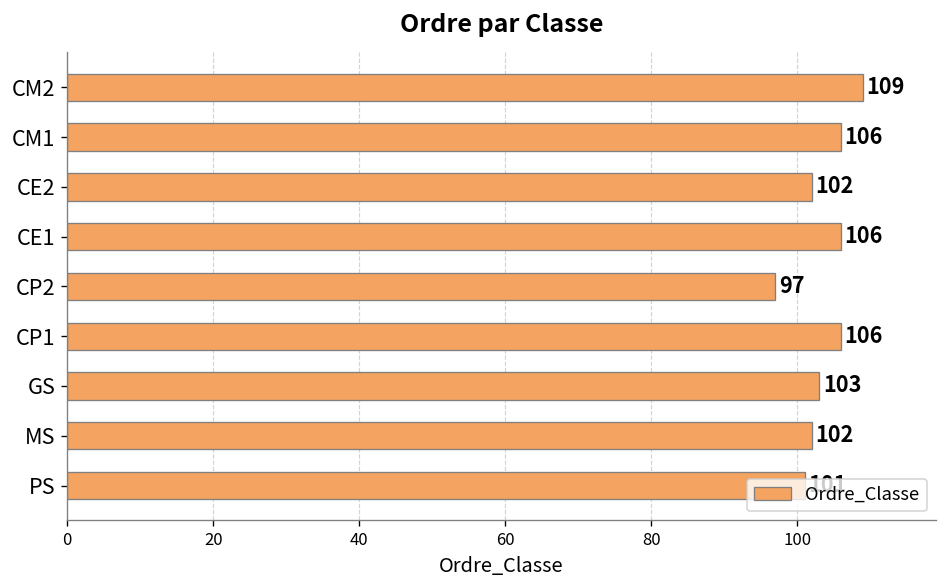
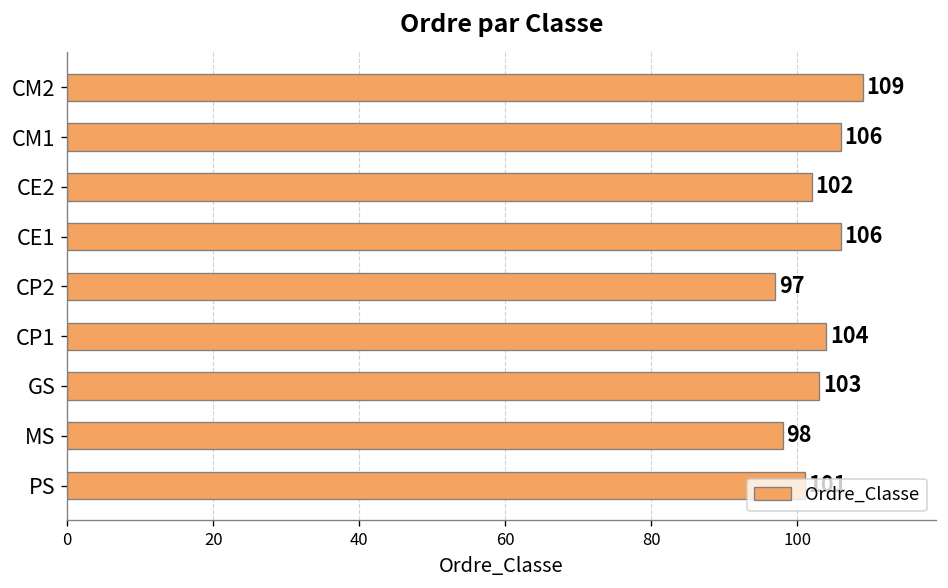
CP1: 106 -> 104
MS: 102 -> 98
